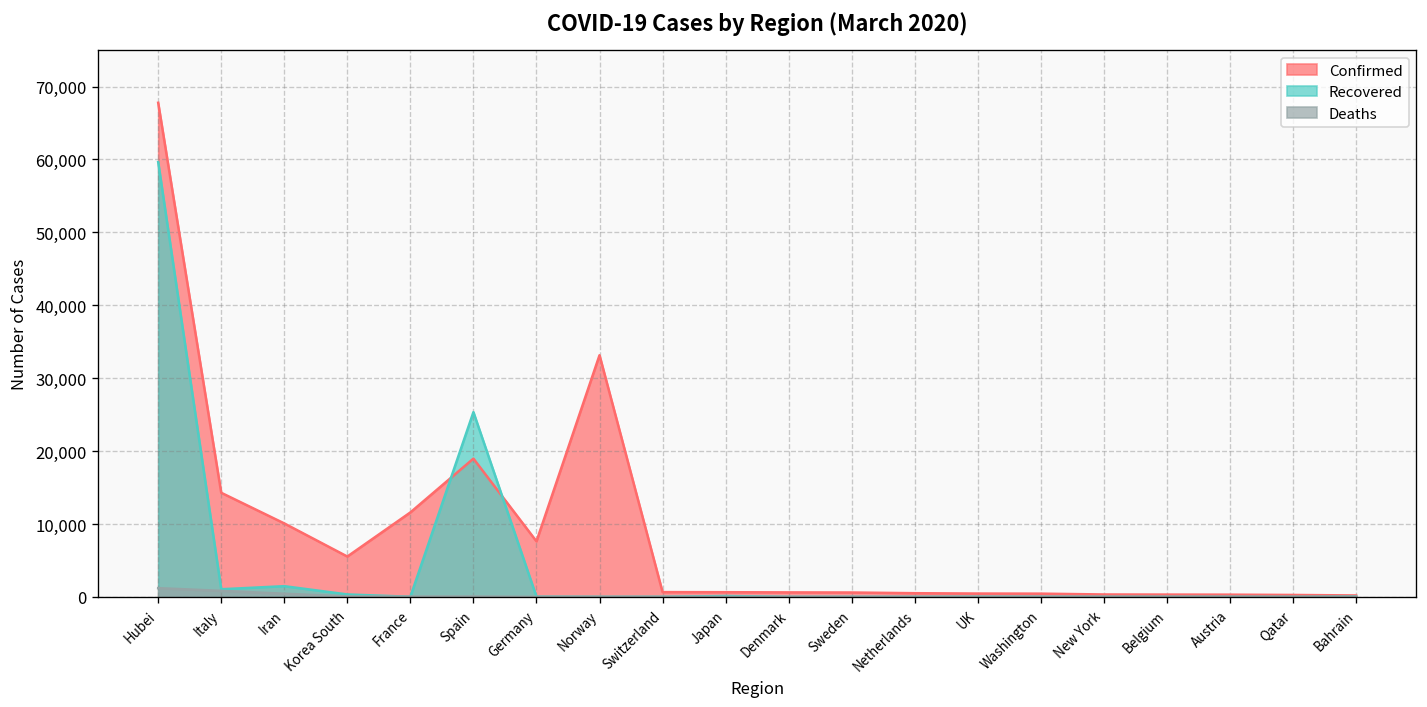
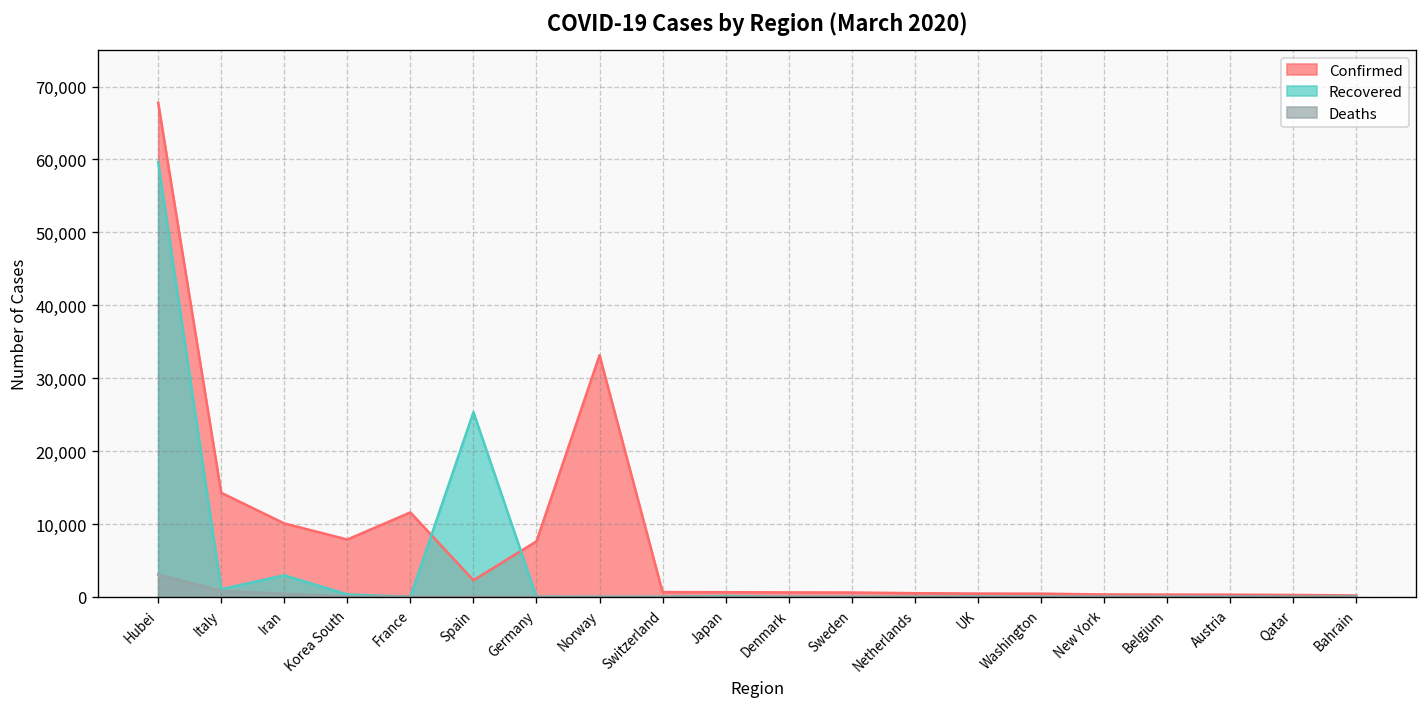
Deaths, Hubei: 1,000 -> 3,000
Recovered, Iran: 1,000 -> 3,000
Confirmed, Korea South: 6,000 -> 8,000
Confirmed, Spain: 19,000 -> 2,000
